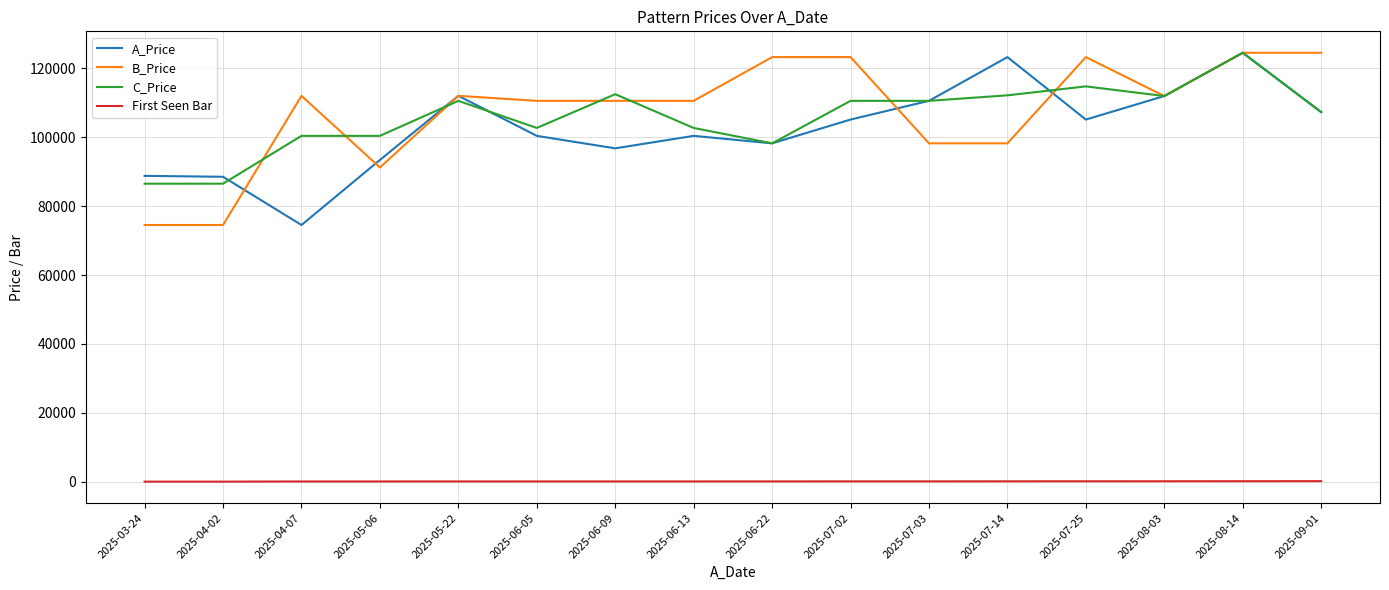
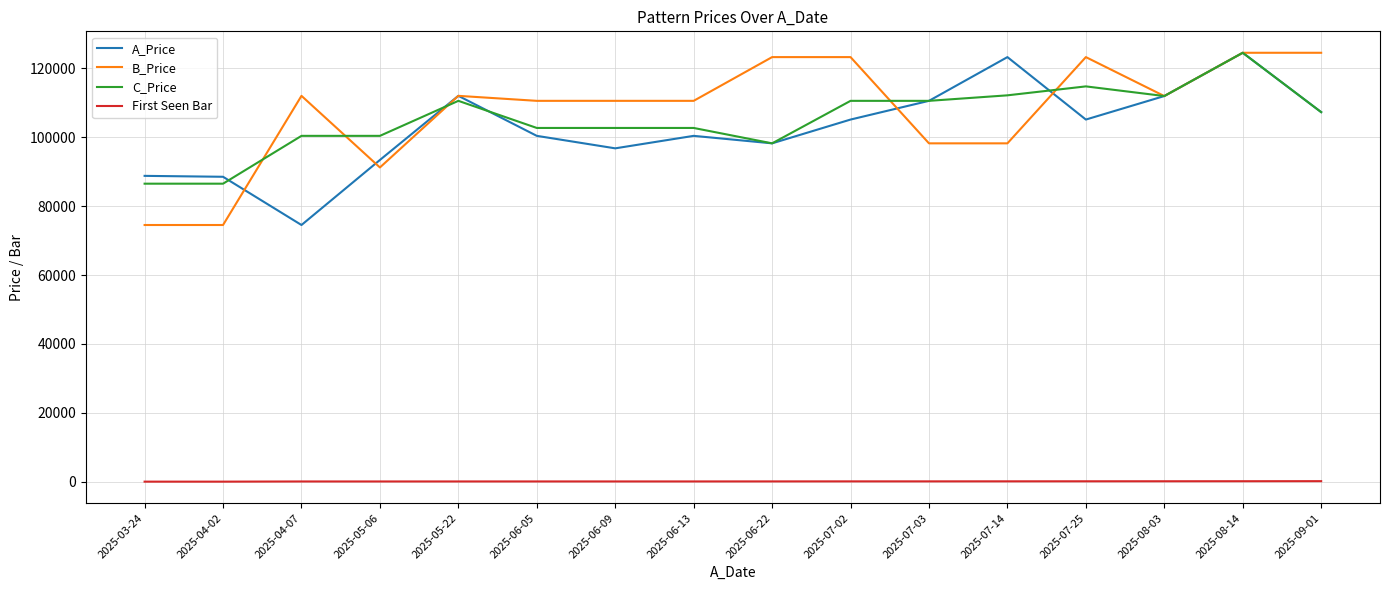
C_Price, 2025-06-09: 112000 -> 103000
